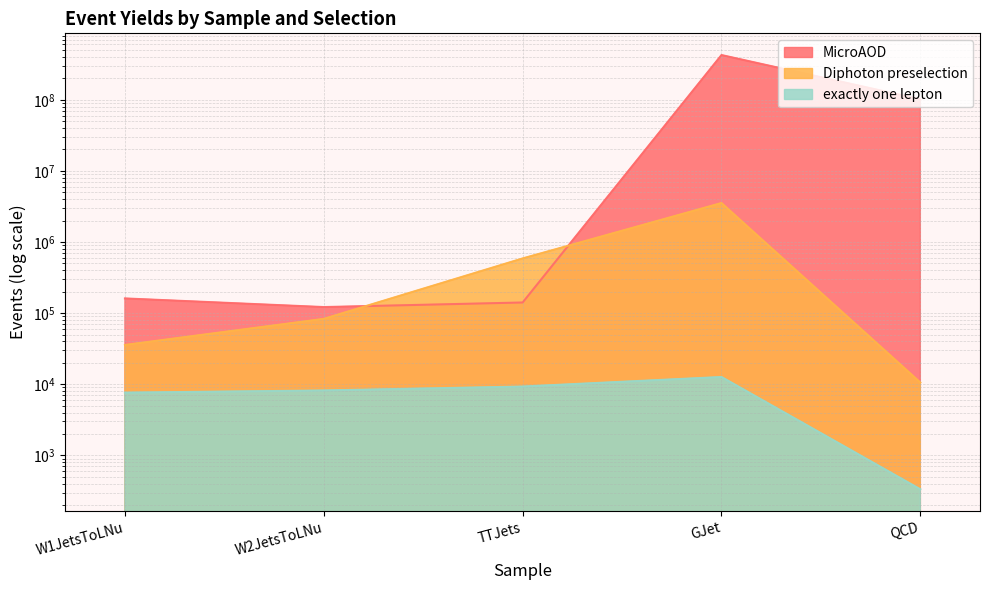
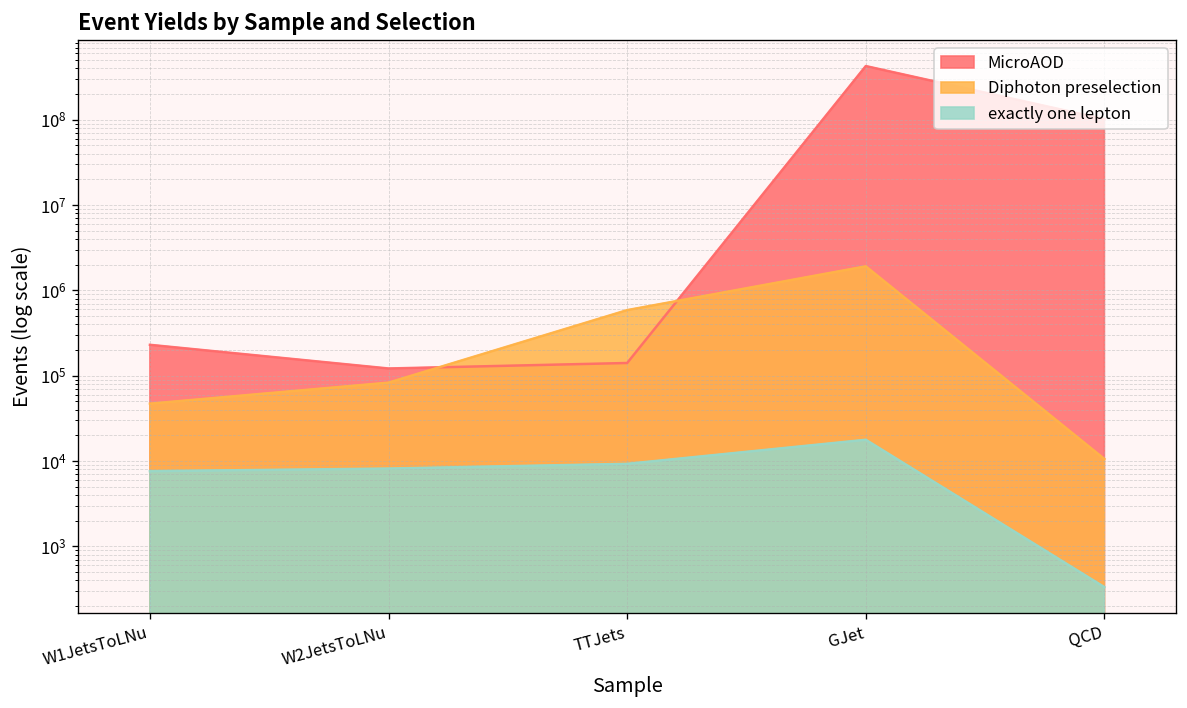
MicroAOD, W1JetsToLNu: 160000 -> 230000
Diphoton preselection, W1JetsToLNu: 40000 -> 50000
Diphoton preselection, GJet: 4000000 -> 1900000
exactly one lepton, GJet: 13000 -> 18000
